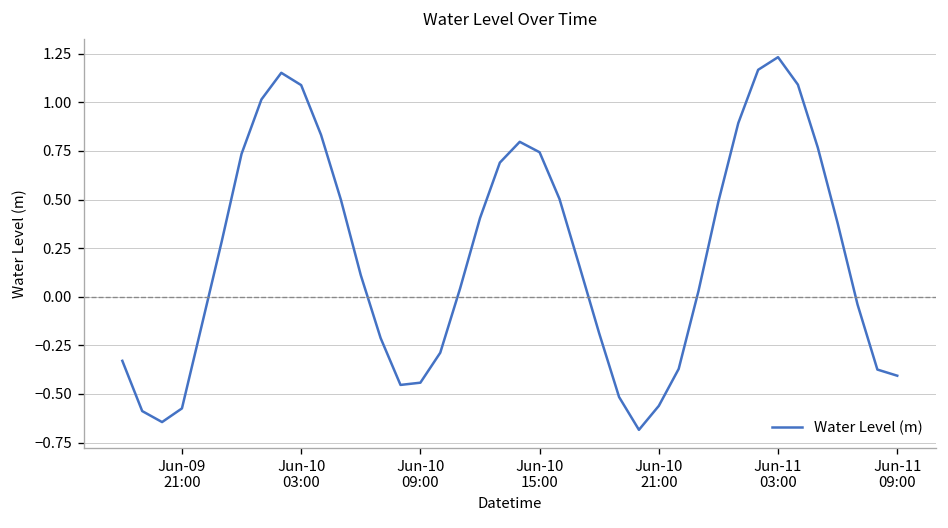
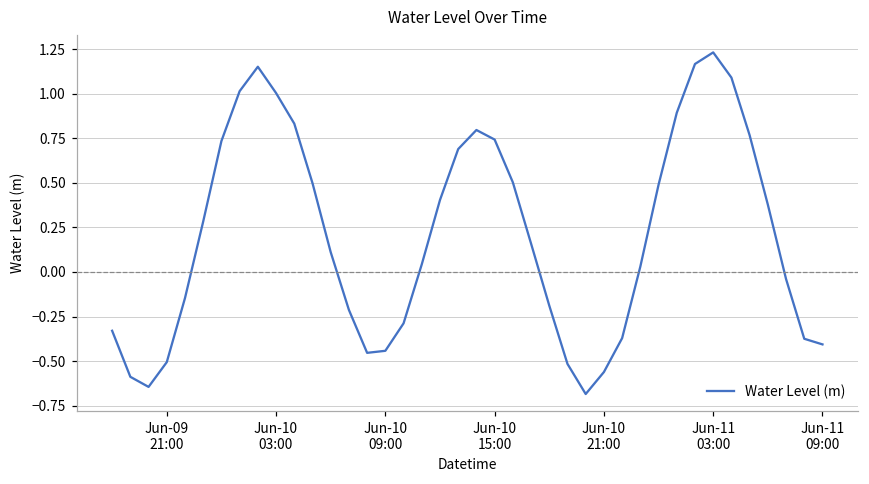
Jun-09 21:00: -0.57 -> -0.51
Jun-10 03:00: 1.09 -> 1.00
